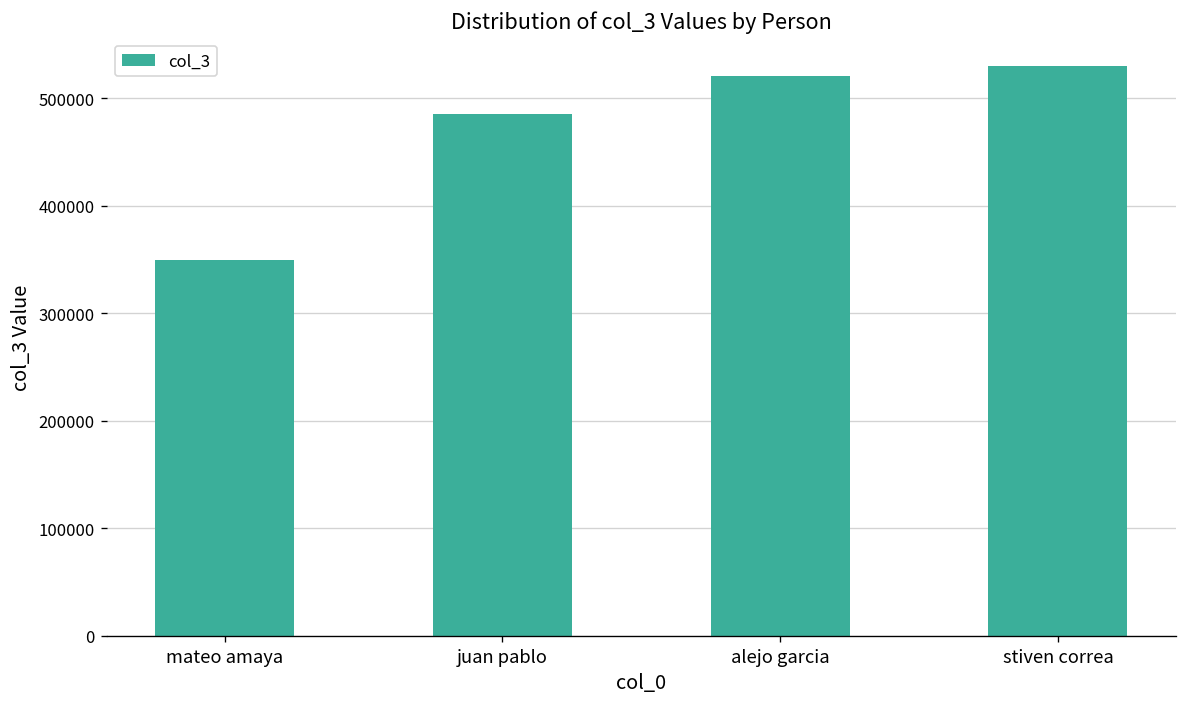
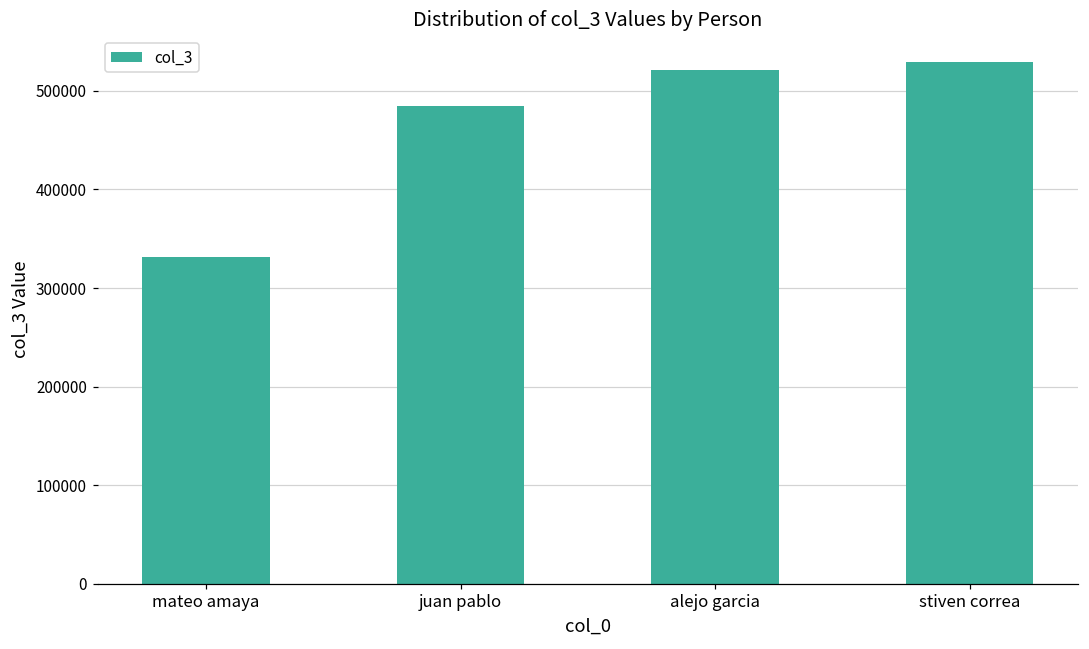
mateo amaya: 350000 -> 330000
